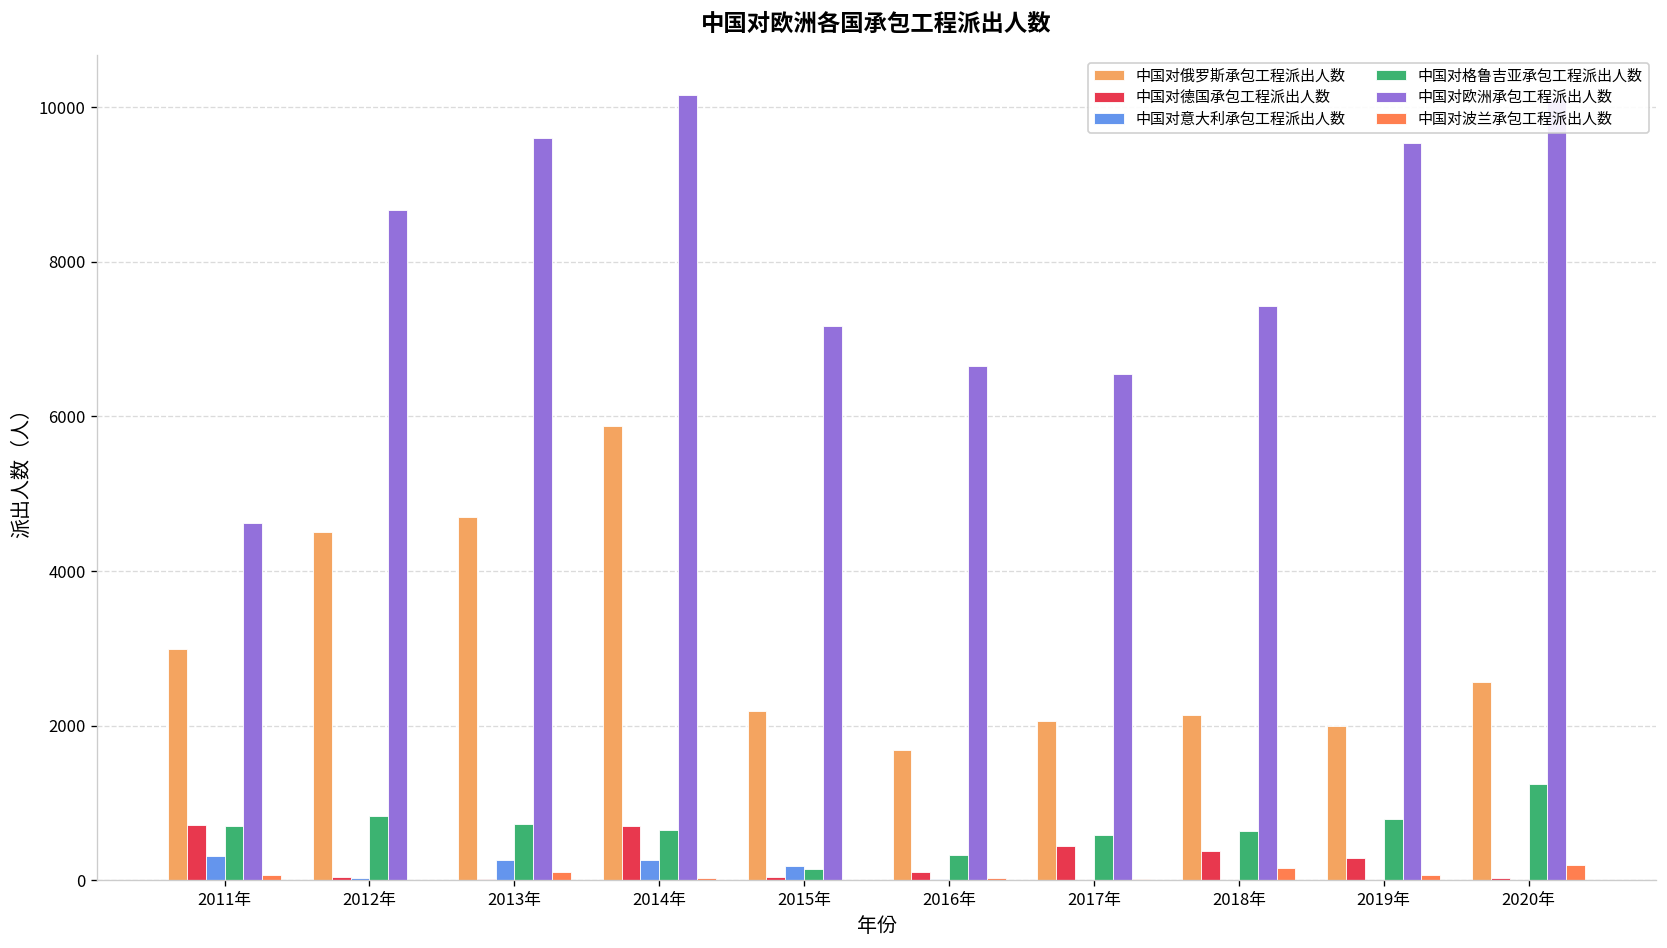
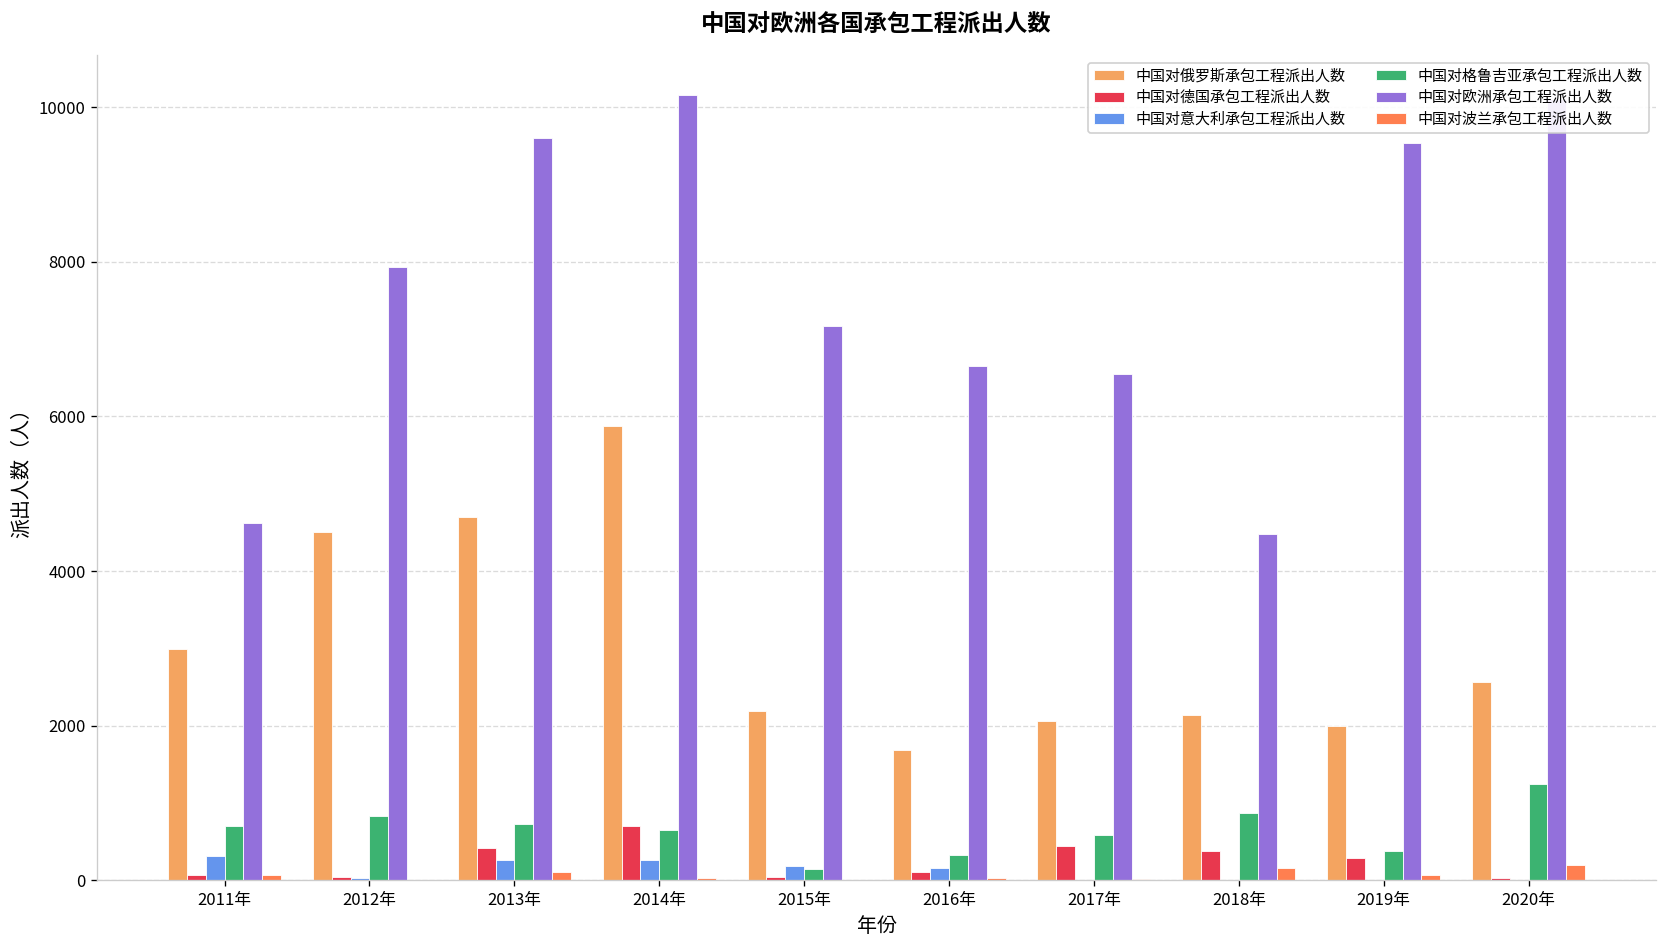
中国对德国承包工程派出人数, 2011年: 700 -> 100
中国对欧洲承包工程派出人数, 2012年: 8700 -> 7900
中国对德国承包工程派出人数, 2013年: 0 -> 400
中国对意大利承包工程派出人数, 2016年: 0 -> 200
中国对格鲁吉亚承包工程派出人数, 2018年: 600 -> 900
中国对欧洲承包工程派出人数, 2018年: 7400 -> 4500
中国对格鲁吉亚承包工程派出人数, 2019年: 800 -> 400
